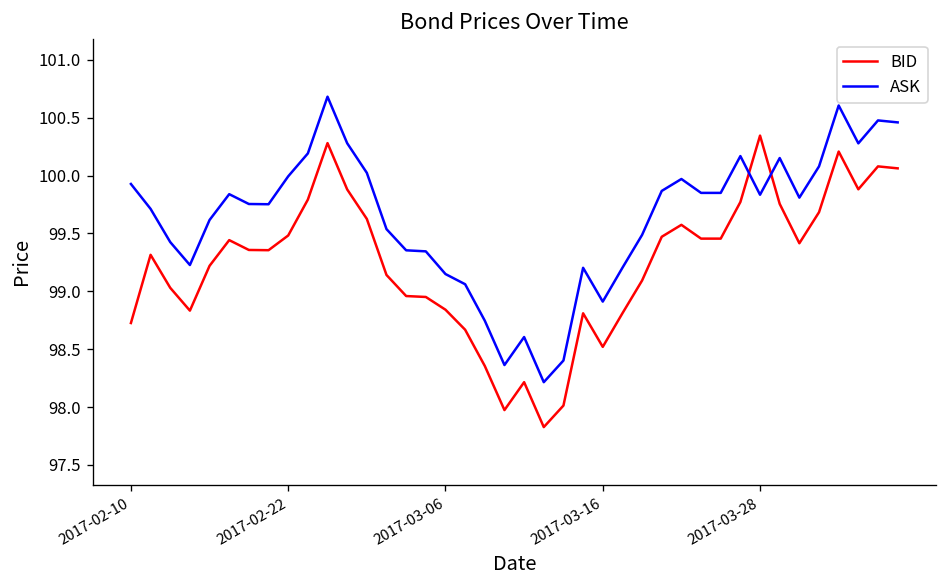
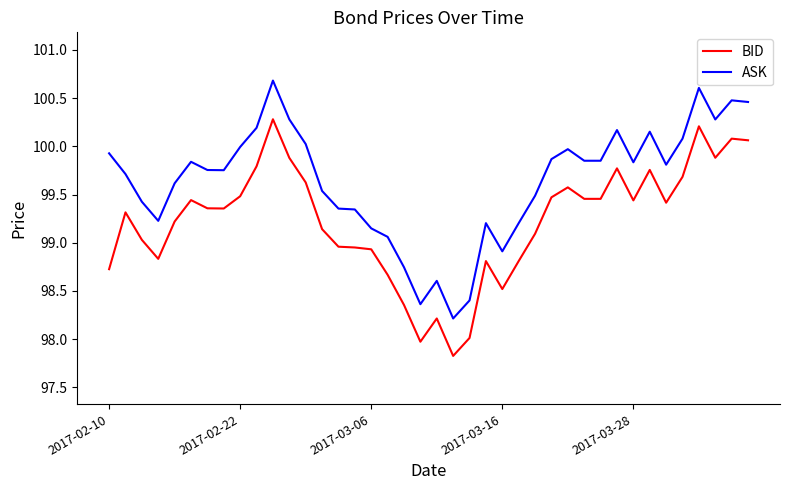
BID, 2017-03-06: 98.8 -> 98.9
BID, 2017-03-28: 100.3 -> 99.4
